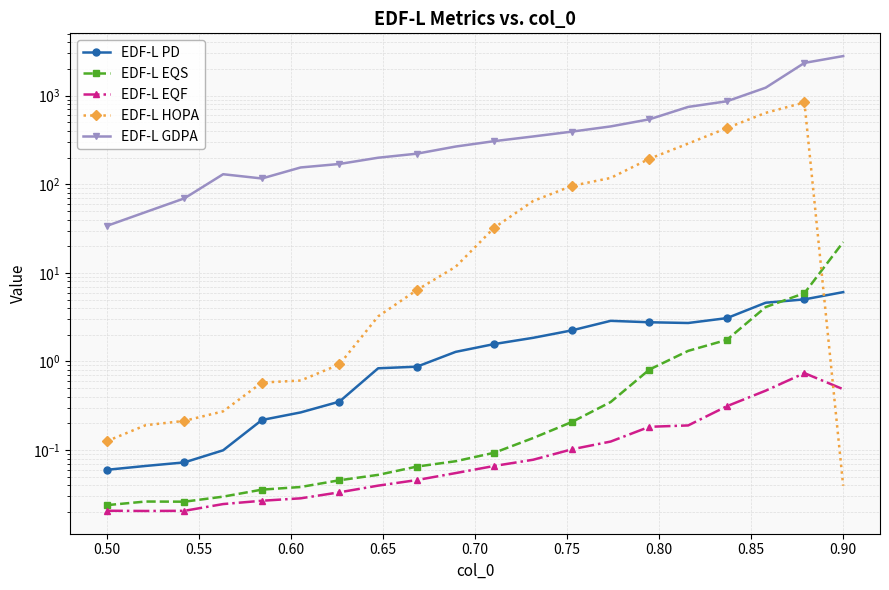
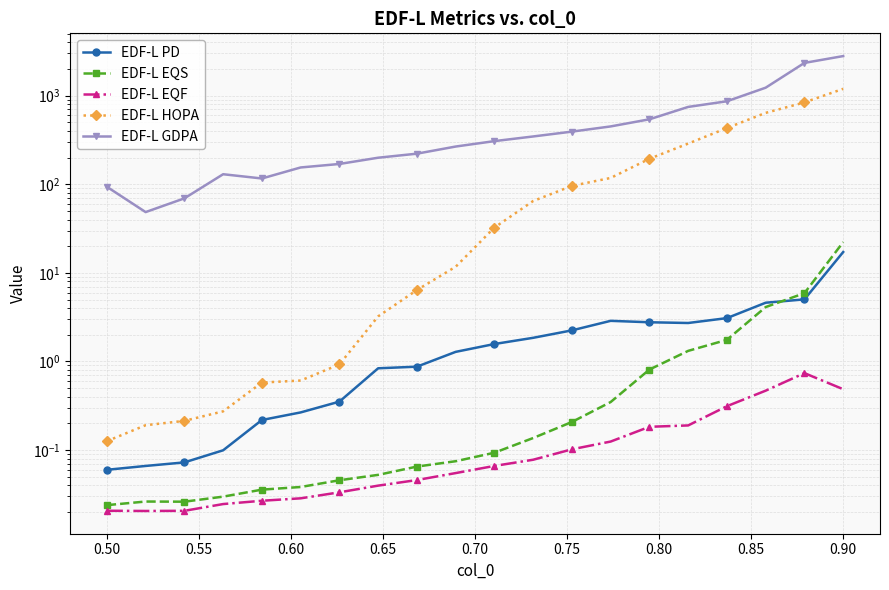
EDF-L GDPA, 0.50: 34 -> 90
EDF-L PD, 0.90: 6 -> 17
EDF-L HOPA, 0.90: 0.04 -> 1200
